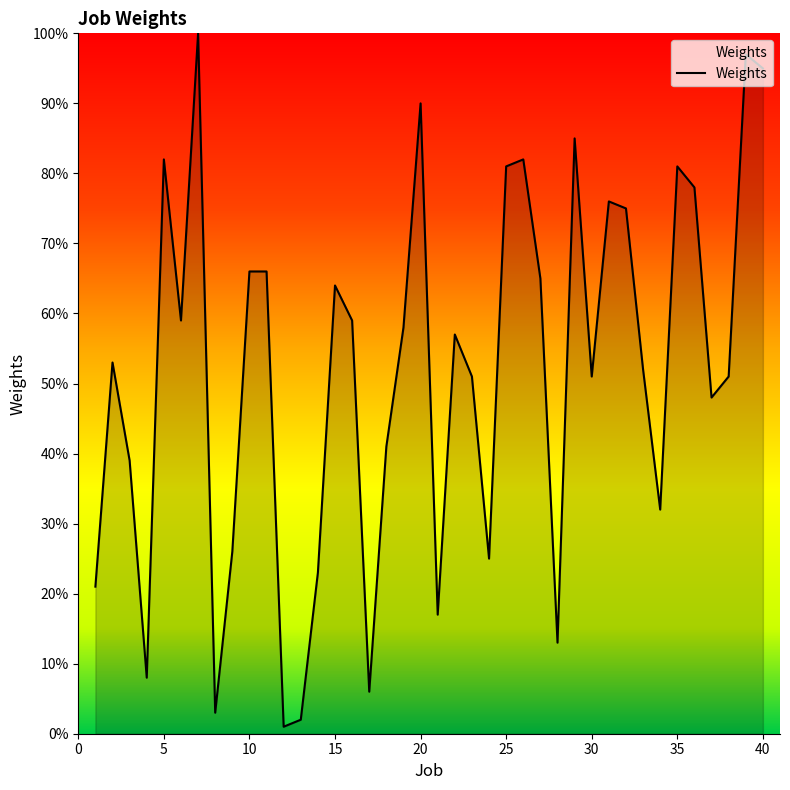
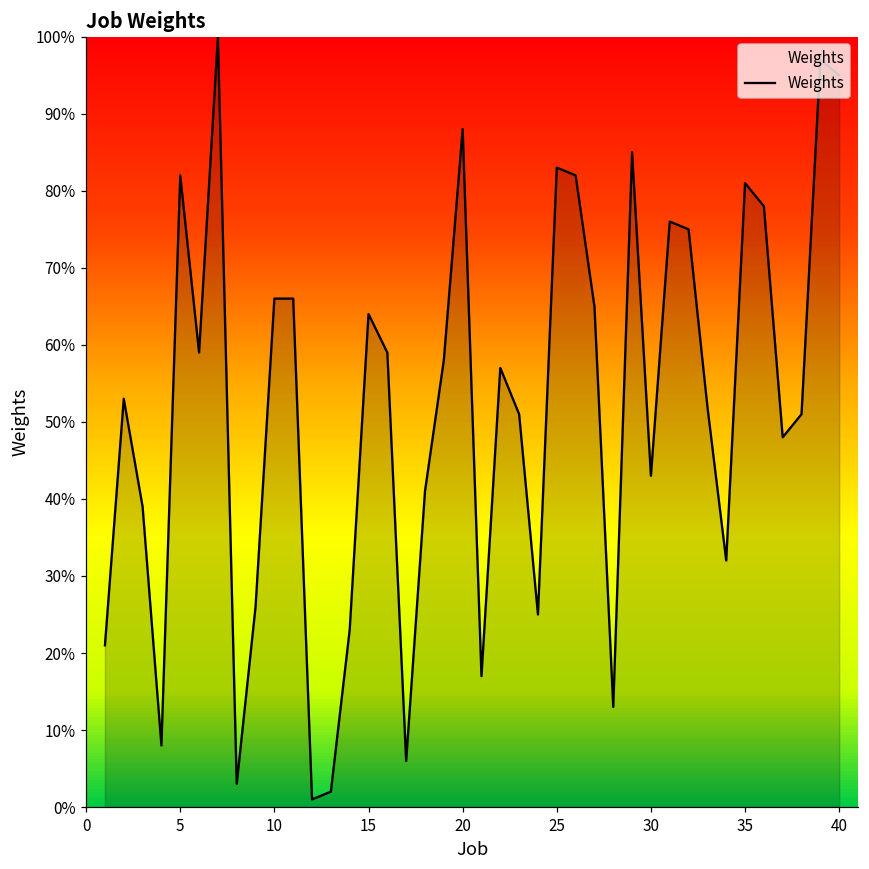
20: 90% -> 88%
25: 81% -> 83%
30: 51% -> 43%
